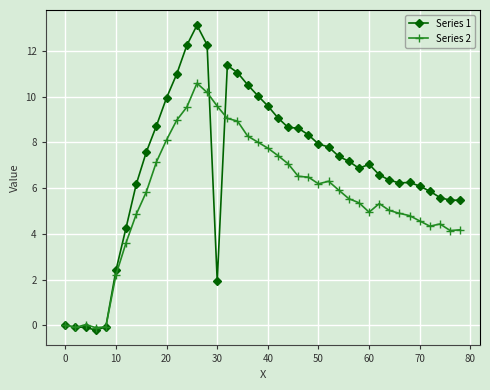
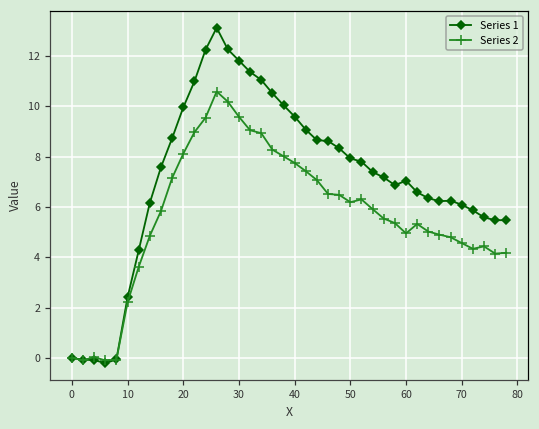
Series 1, 30: 1.9 -> 11.8
